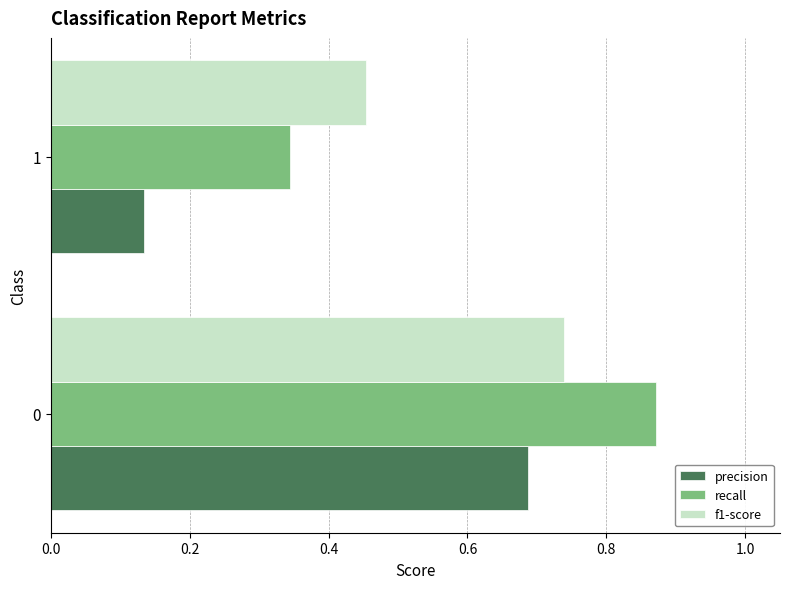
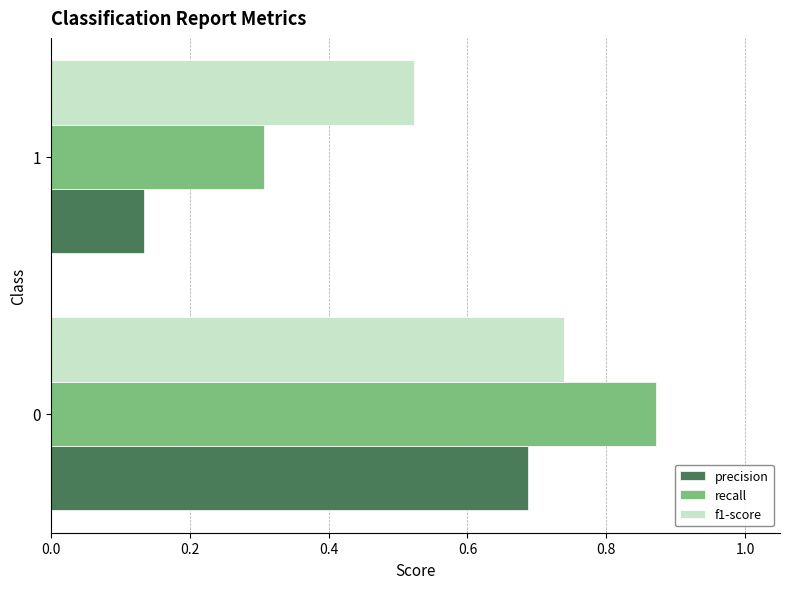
f1-score, 1: 0.45 -> 0.52
recall, 1: 0.34 -> 0.31
